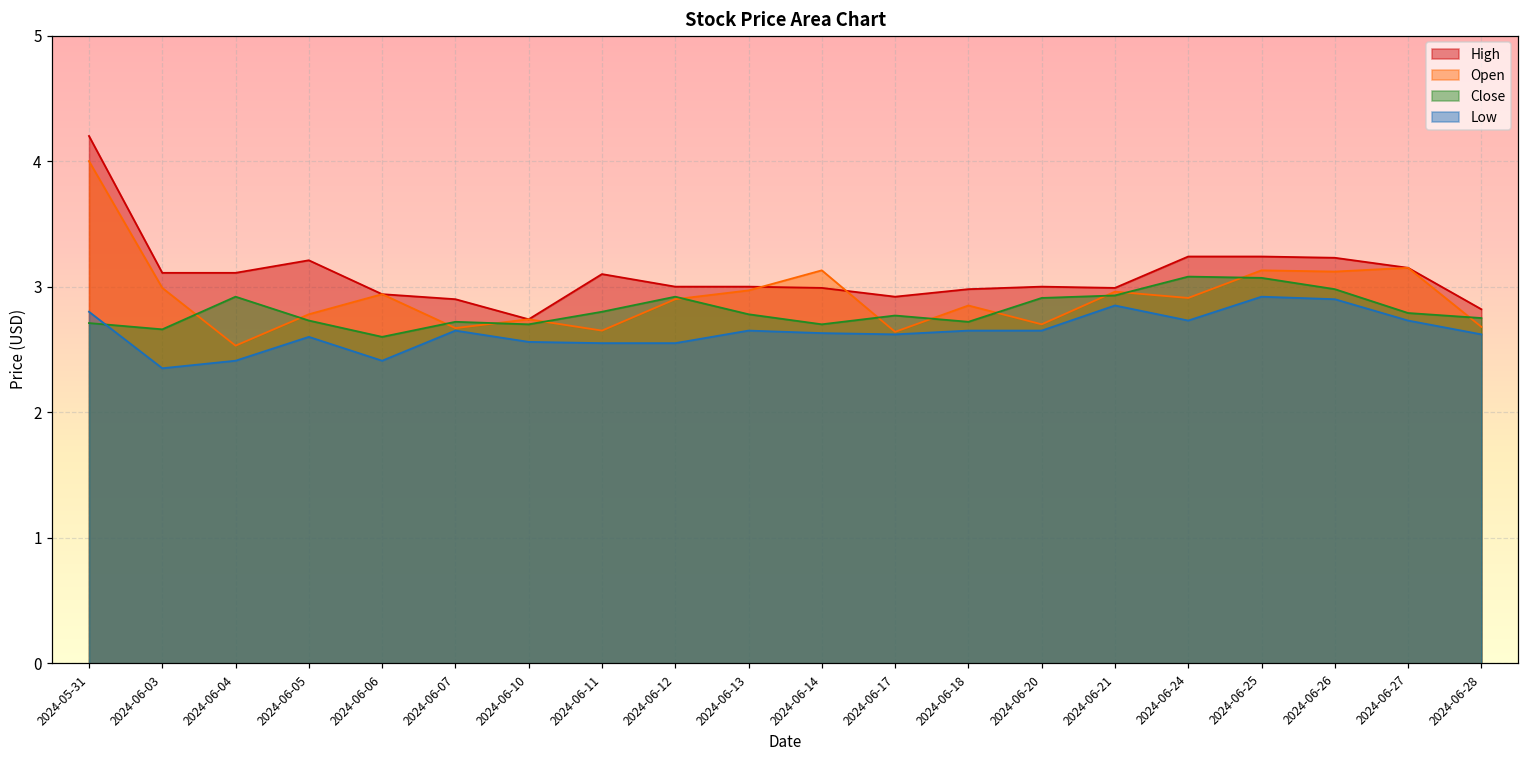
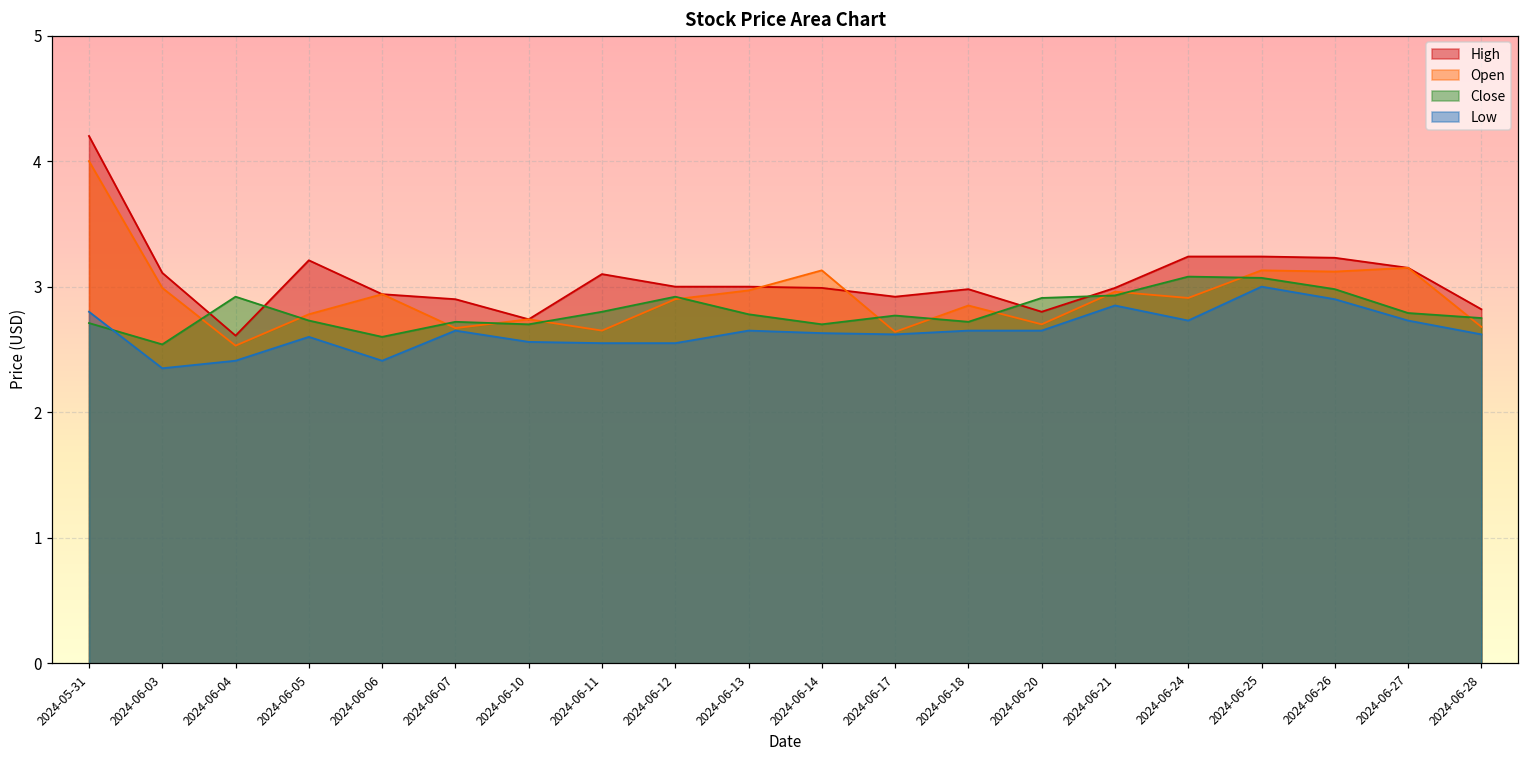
Close, 2024-06-03: 2.66 -> 2.54
High, 2024-06-04: 3.11 -> 2.61
High, 2024-06-20: 3.0 -> 2.8
Low, 2024-06-25: 2.92 -> 3.00
